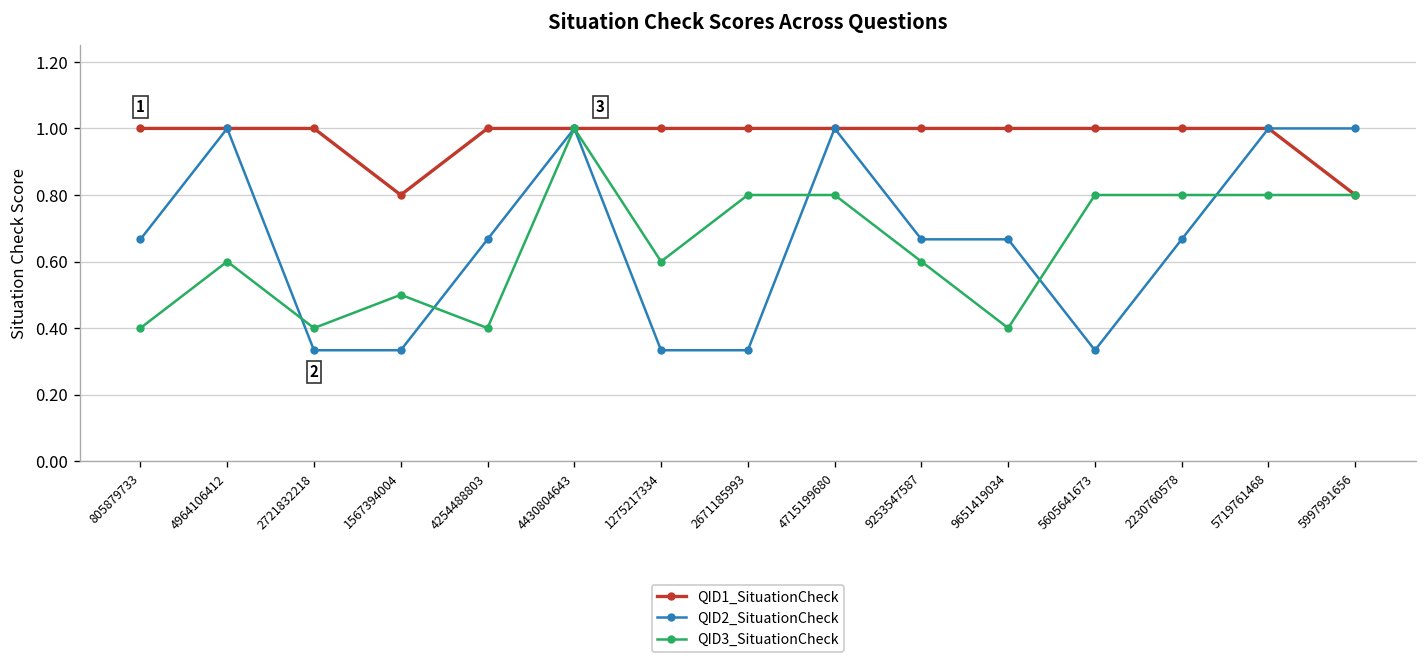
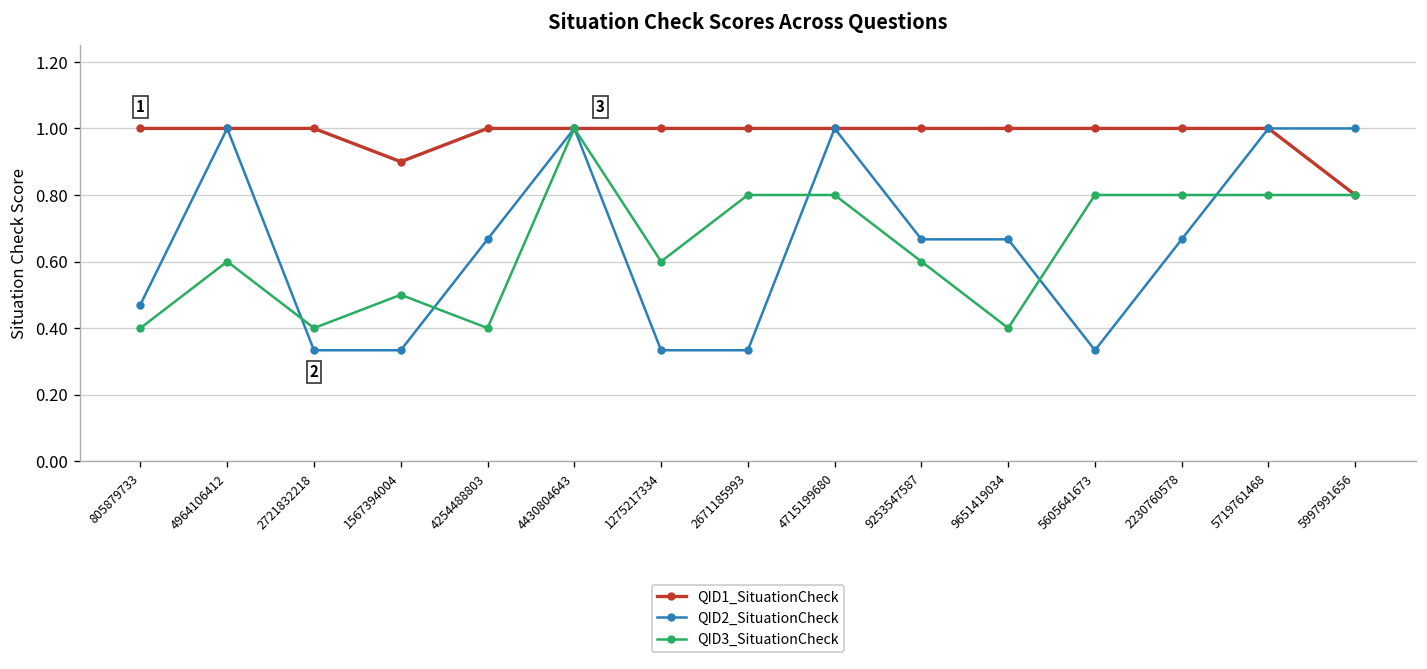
QID2_SituationCheck, 805879733: 0.67 -> 0.47
QID1_SituationCheck, 1567394004: 0.8 -> 0.9
